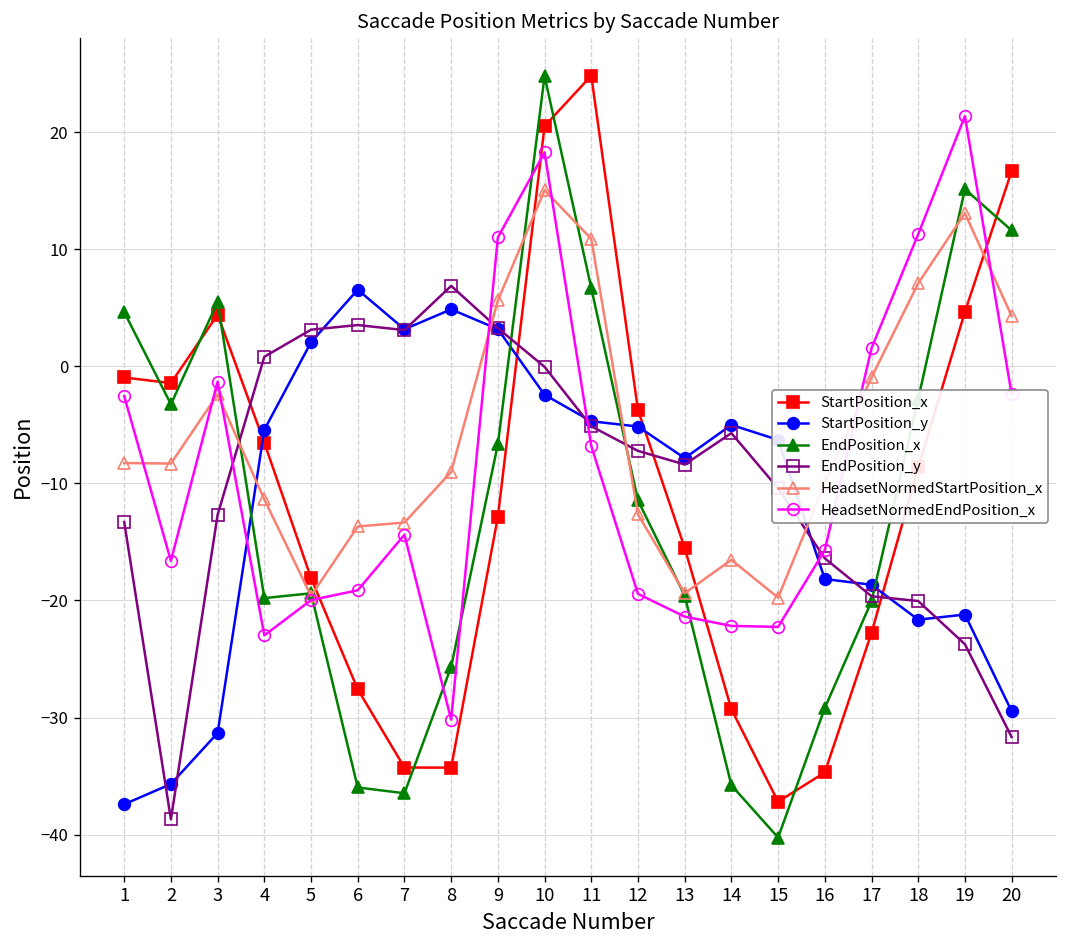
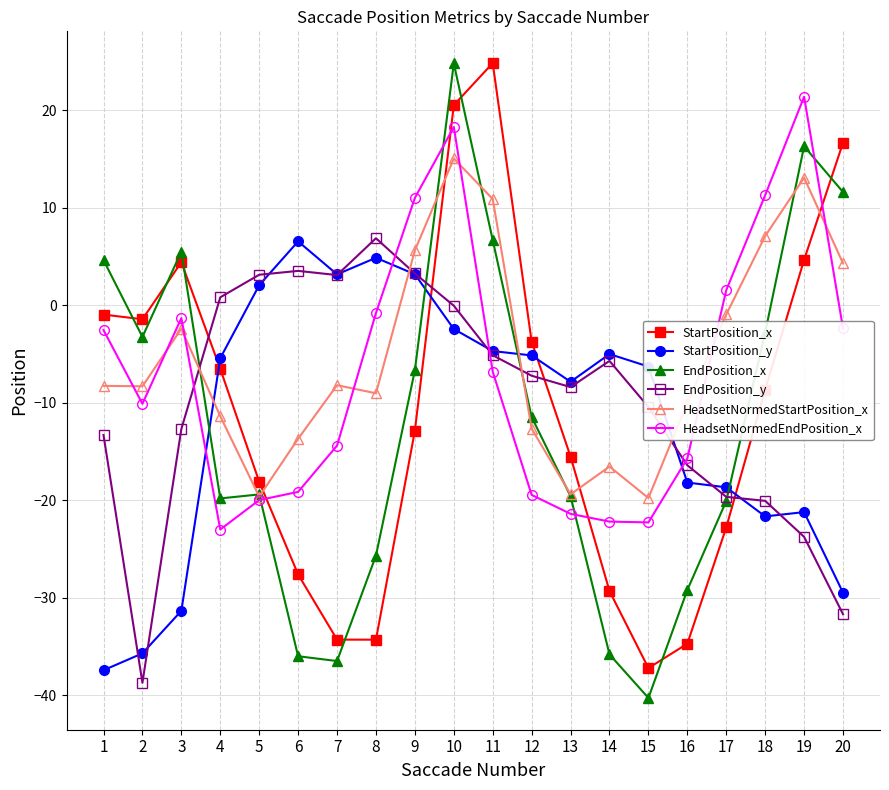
HeadsetNormedEndPosition_x, 2: -17 -> -10
HeadsetNormedStartPosition_x, 7: -13 -> -8
HeadsetNormedEndPosition_x, 8: -30 -> -1
EndPosition_x, 19: 15 -> 16
